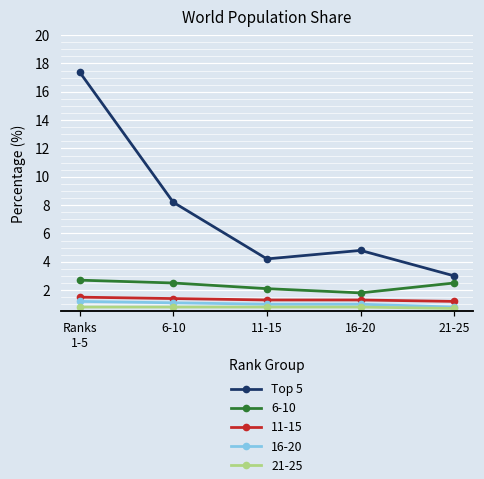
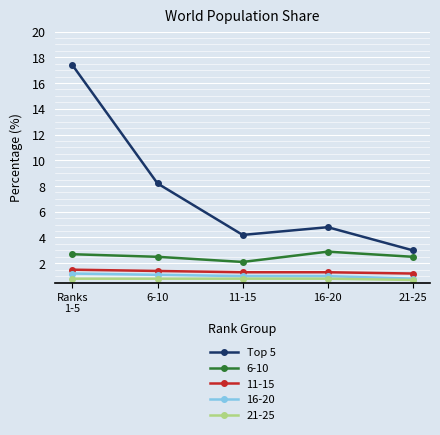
6-10, 16-20: 1.8 -> 2.9
